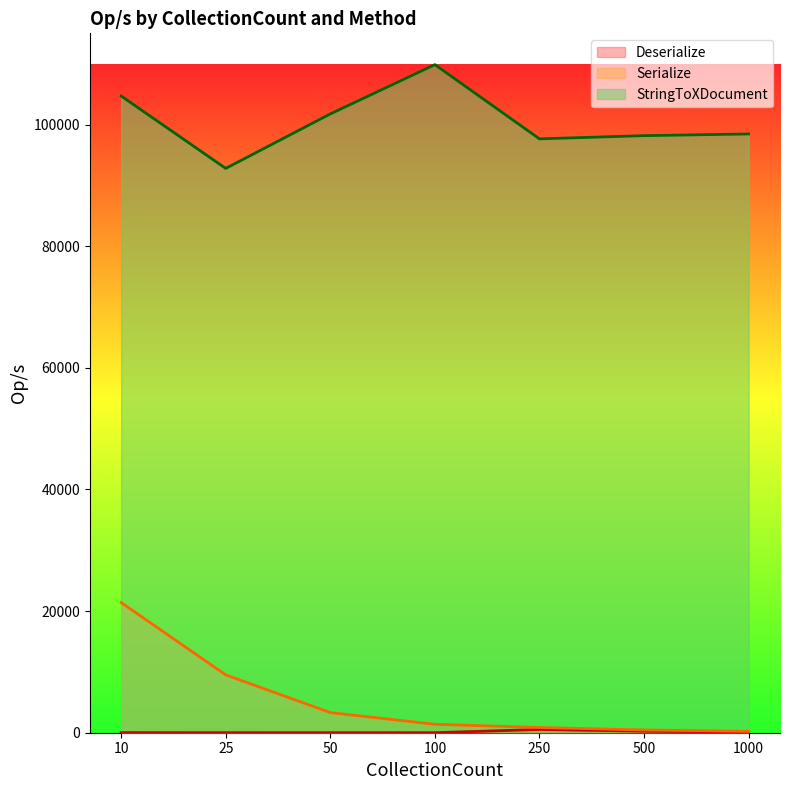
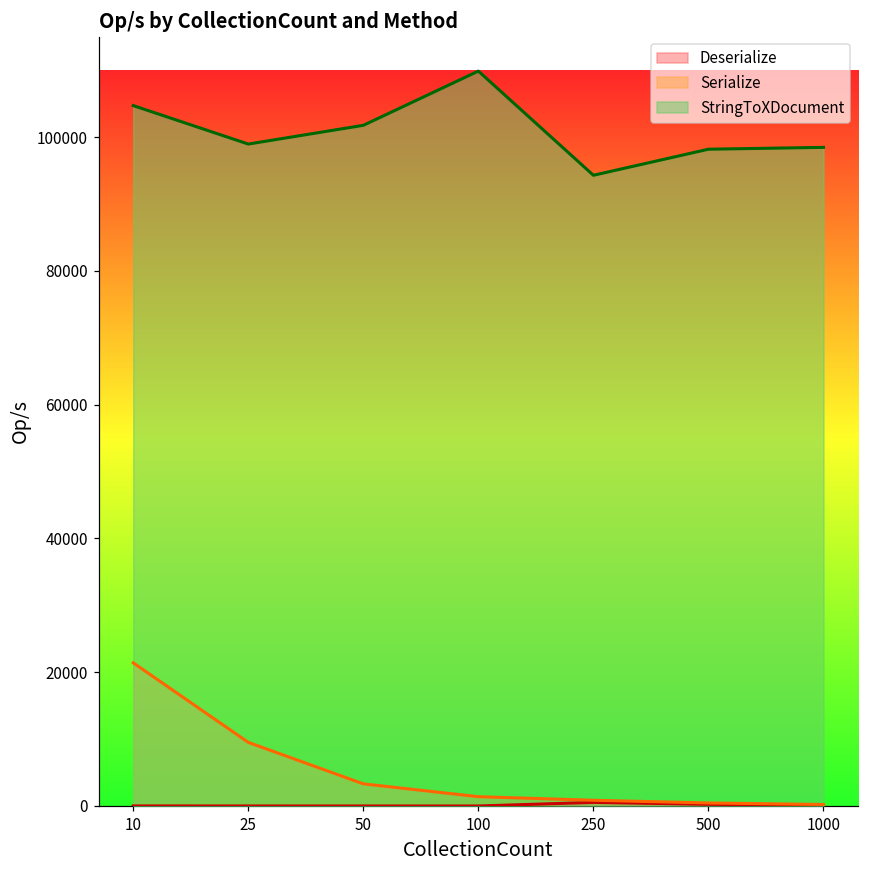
StringToXDocument, 25: 93000 -> 99000
StringToXDocument, 250: 98000 -> 94000
